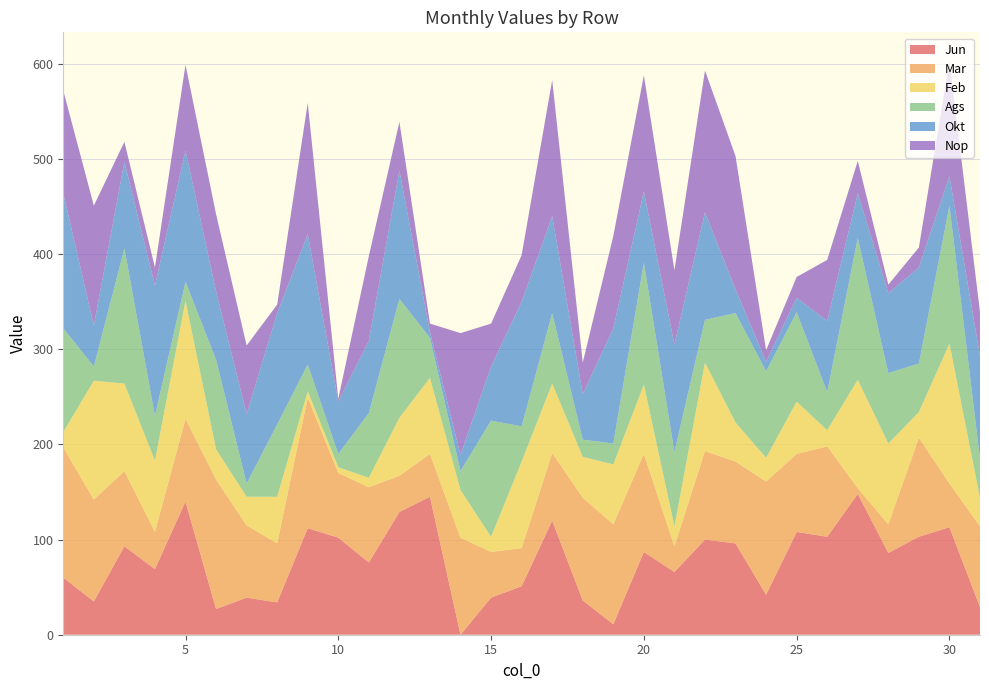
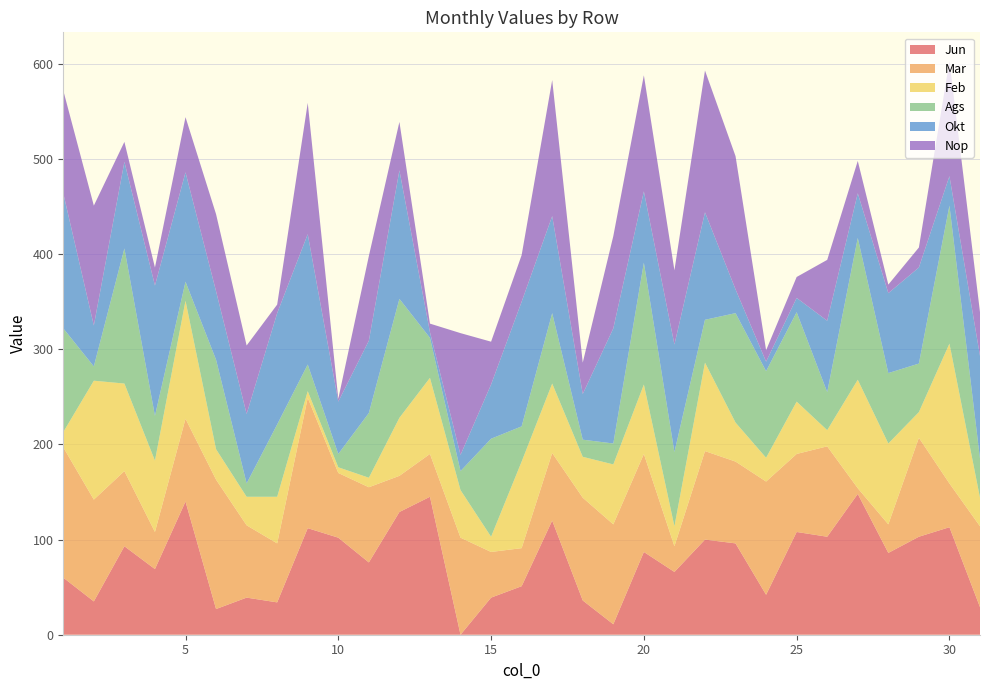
Okt, 5: 140 -> 120
Nop, 5: 90 -> 60
Ags, 15: 120 -> 100
